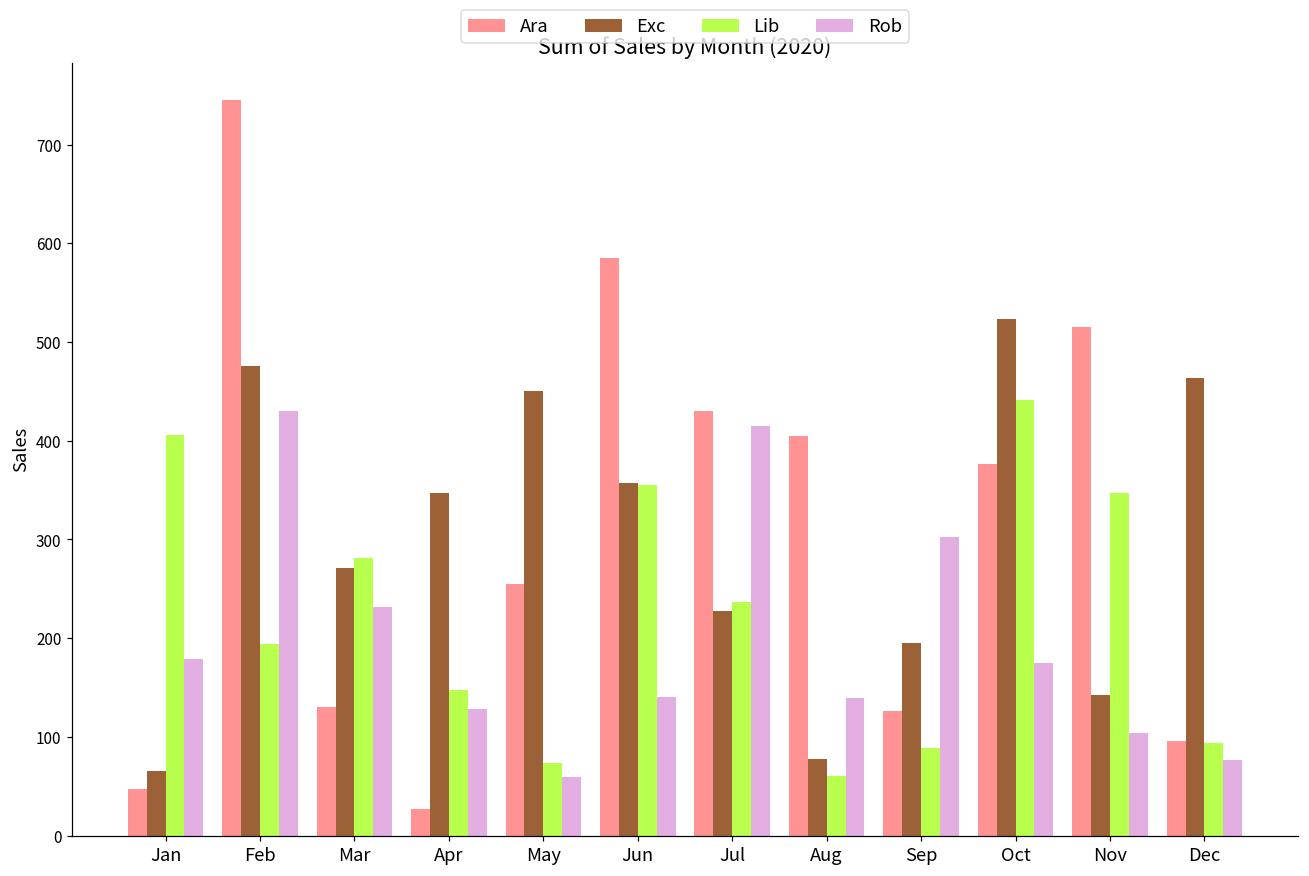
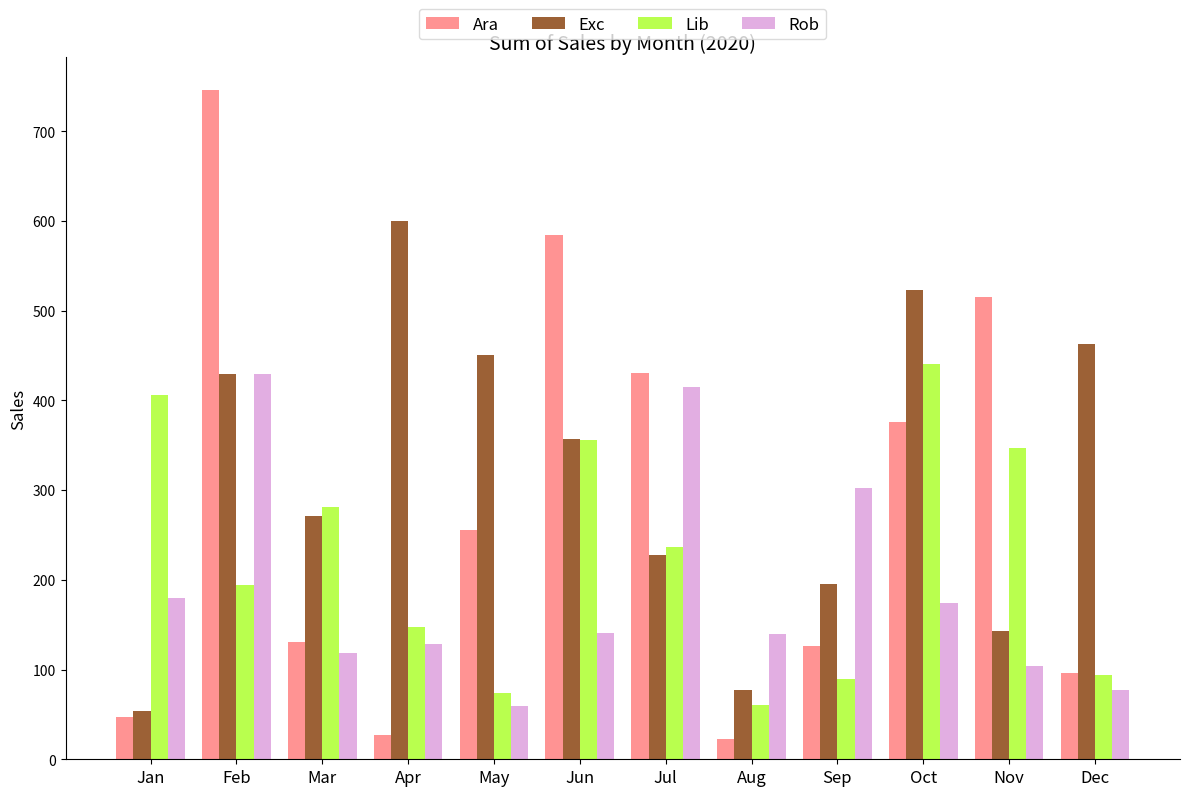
Exc, Jan: 70 -> 50
Exc, Feb: 480 -> 430
Rob, Mar: 230 -> 120
Exc, Apr: 350 -> 600
Ara, Aug: 400 -> 20
